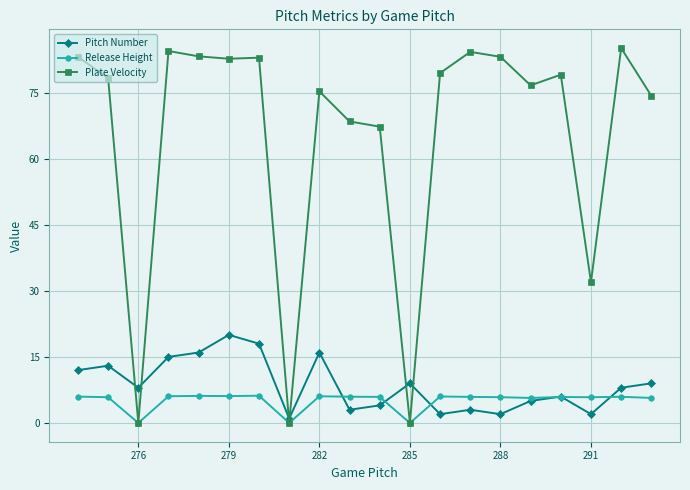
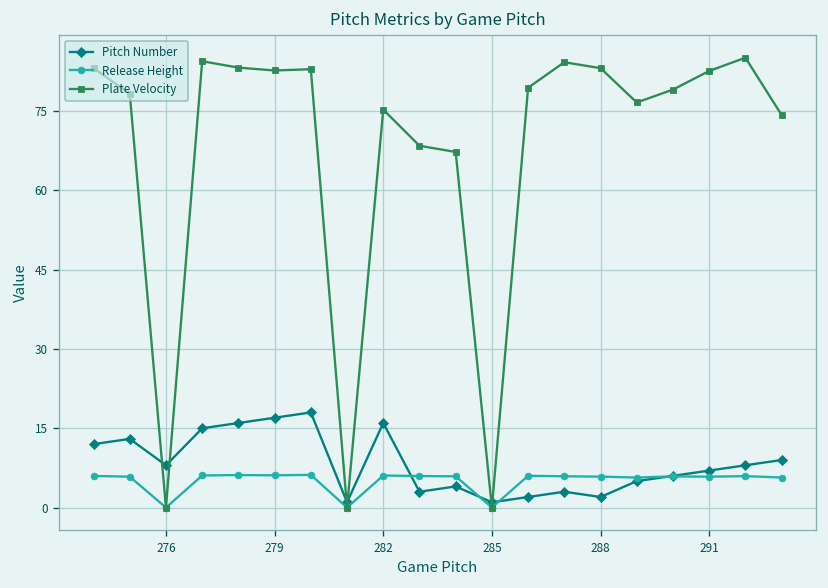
Pitch Number, 279: 20 -> 17
Pitch Number, 285: 9 -> 1
Pitch Number, 291: 2 -> 7
Plate Velocity, 291: 32 -> 83
